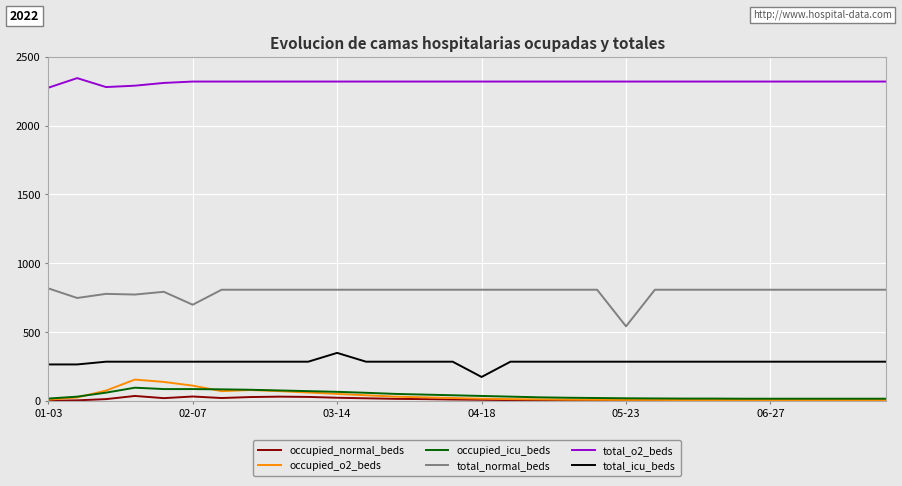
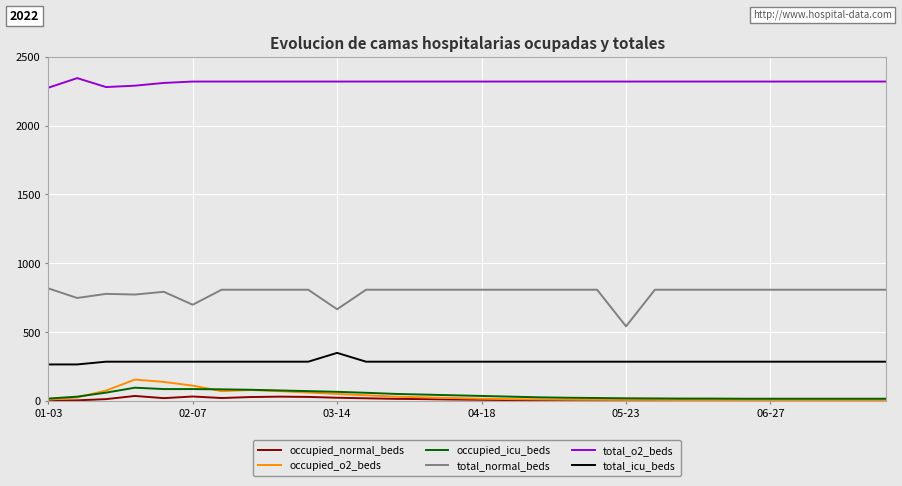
total_normal_beds, 03-14: 810 -> 670
total_icu_beds, 04-18: 170 -> 280
